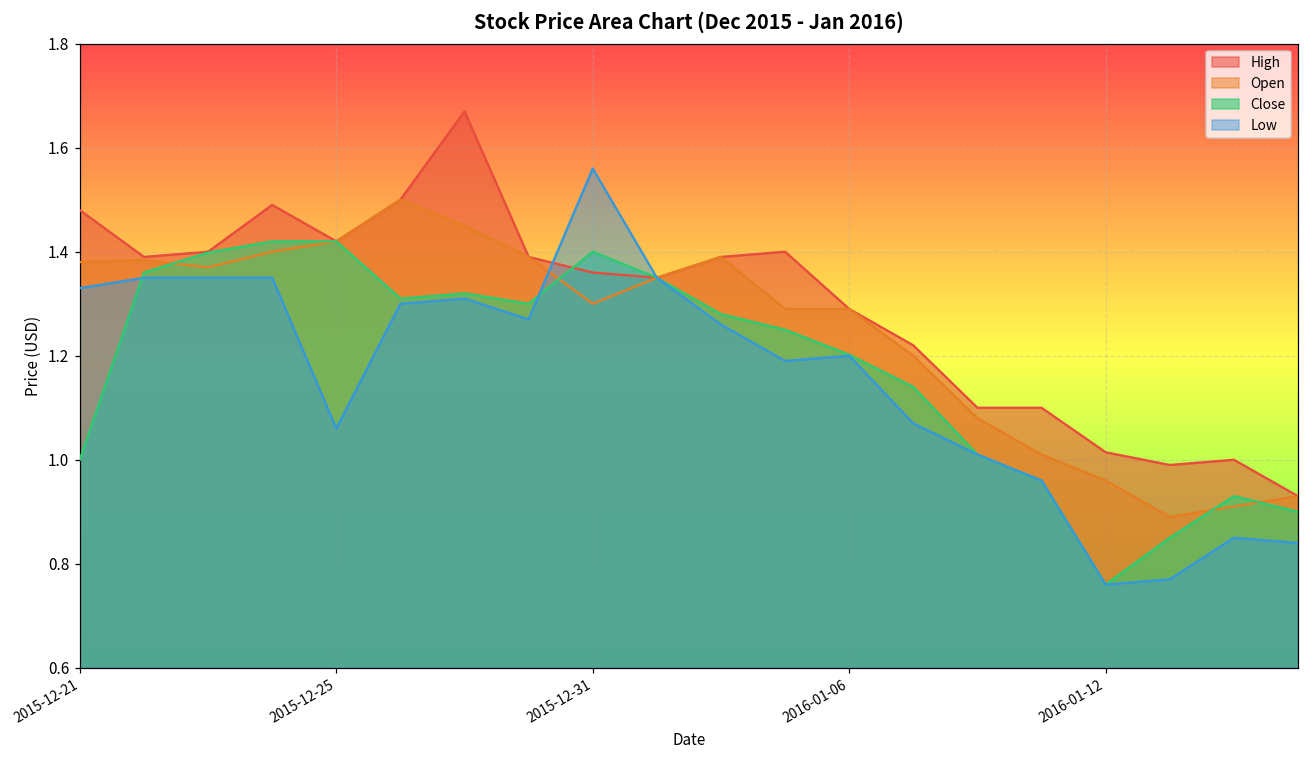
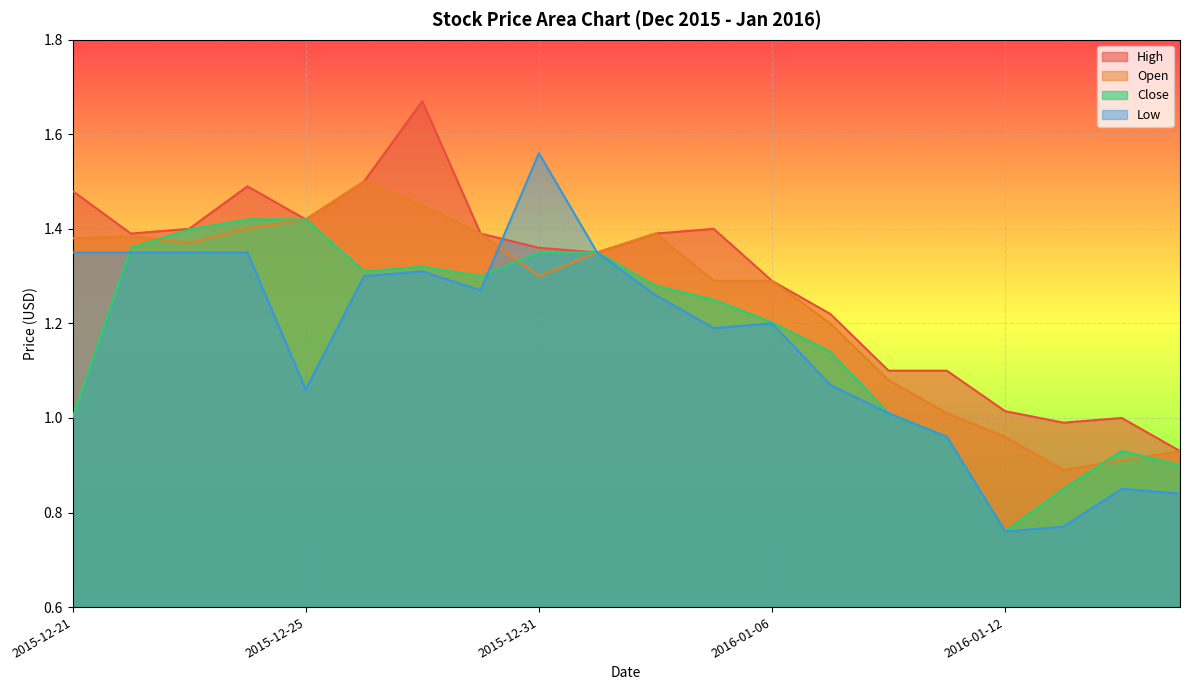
Low, 2015-12-21: 1.33 -> 1.35
Close, 2015-12-31: 1.40 -> 1.35
